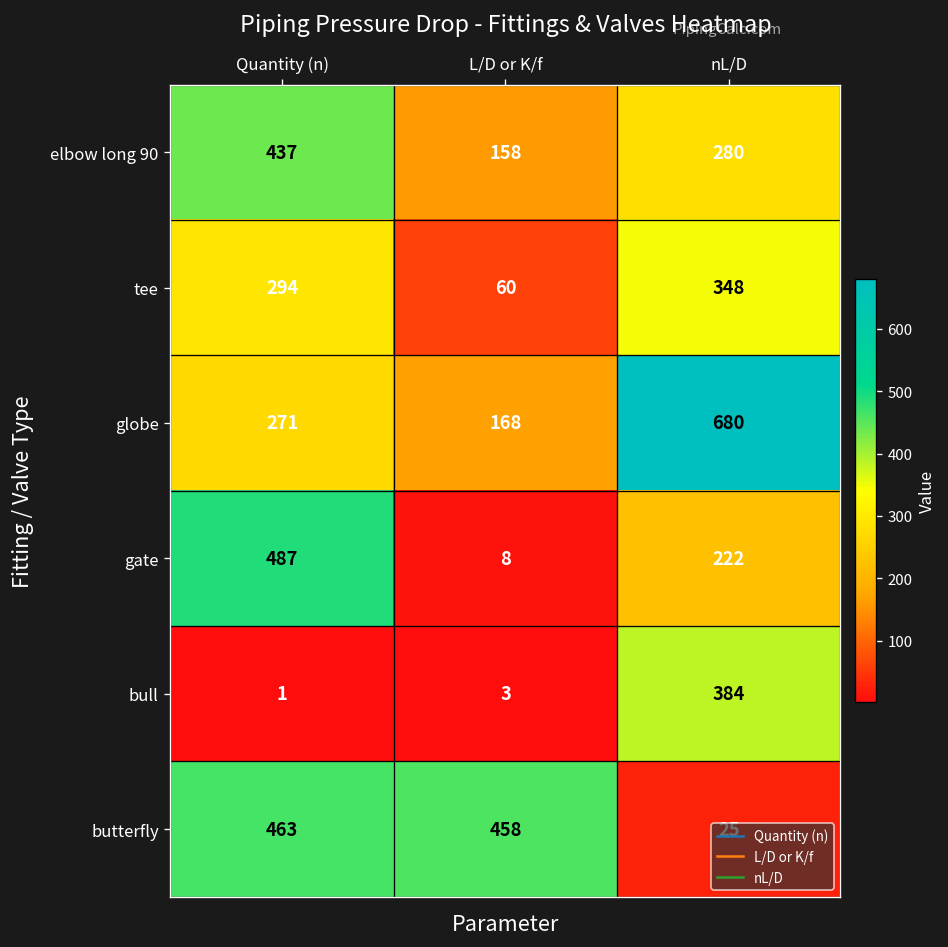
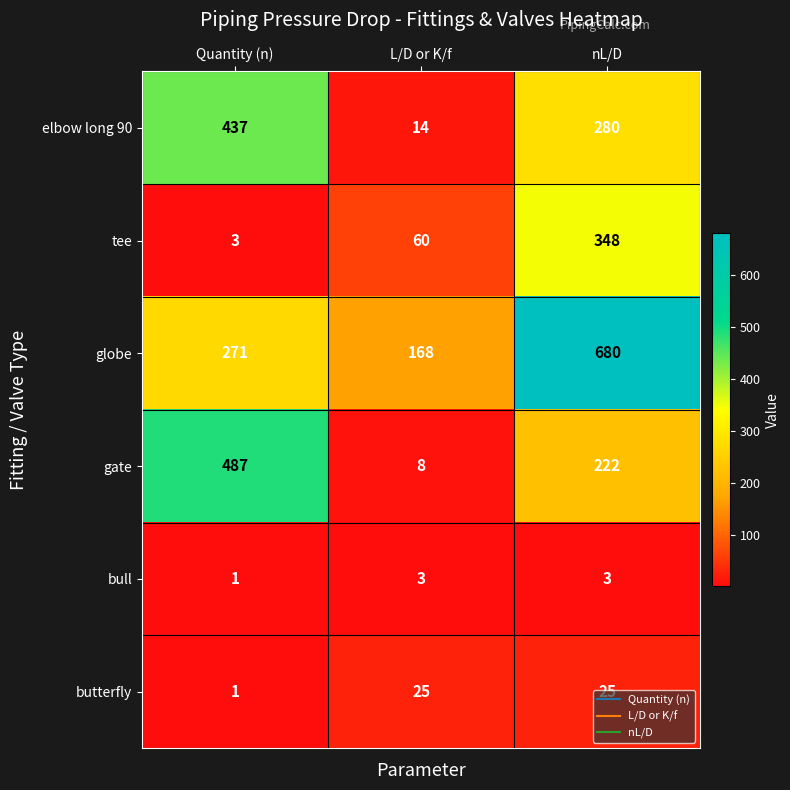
elbow long 90, L/D or K/f: 158 -> 14
tee, Quantity (n): 294 -> 3
bull, nL/D: 384 -> 3
butterfly, Quantity (n): 463 -> 1
butterfly, L/D or K/f: 458 -> 25
